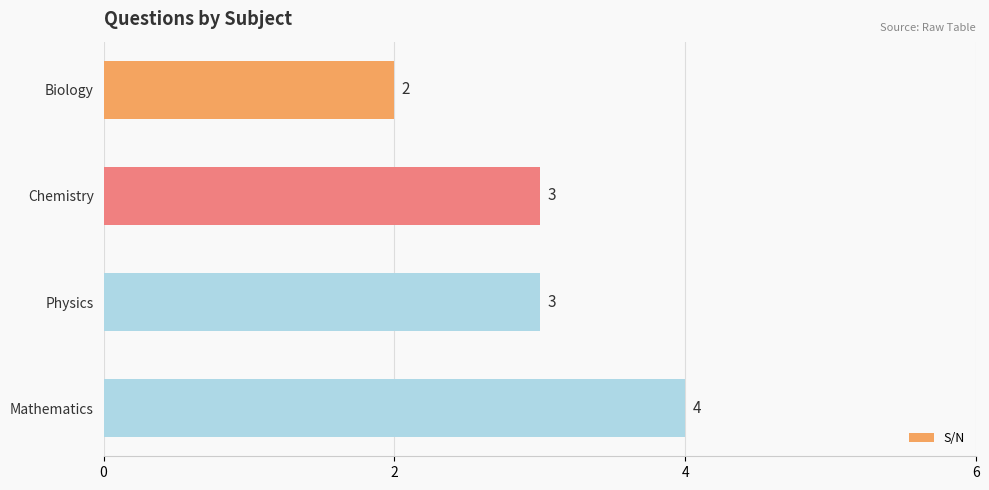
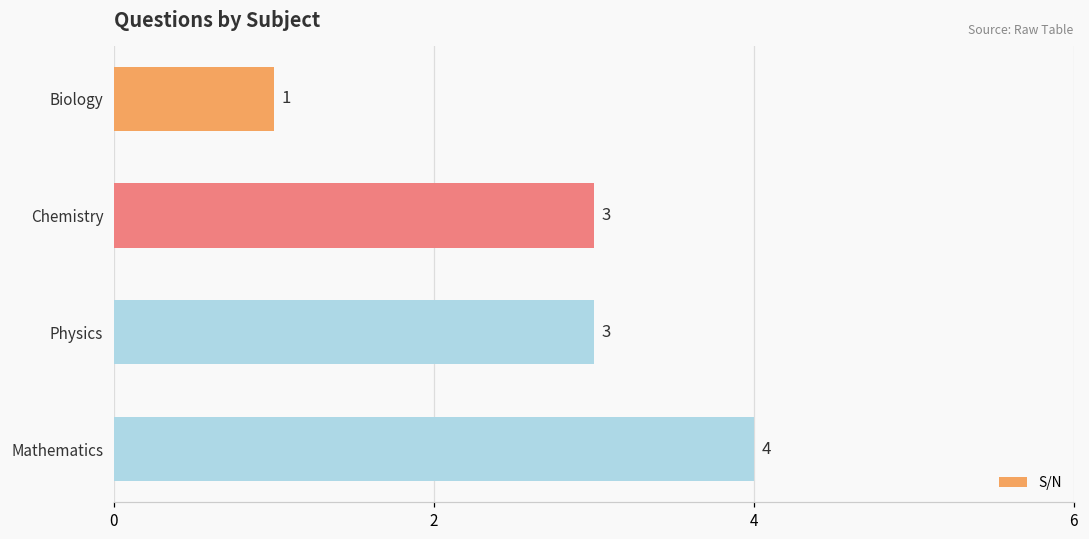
Biology: 2 -> 1
